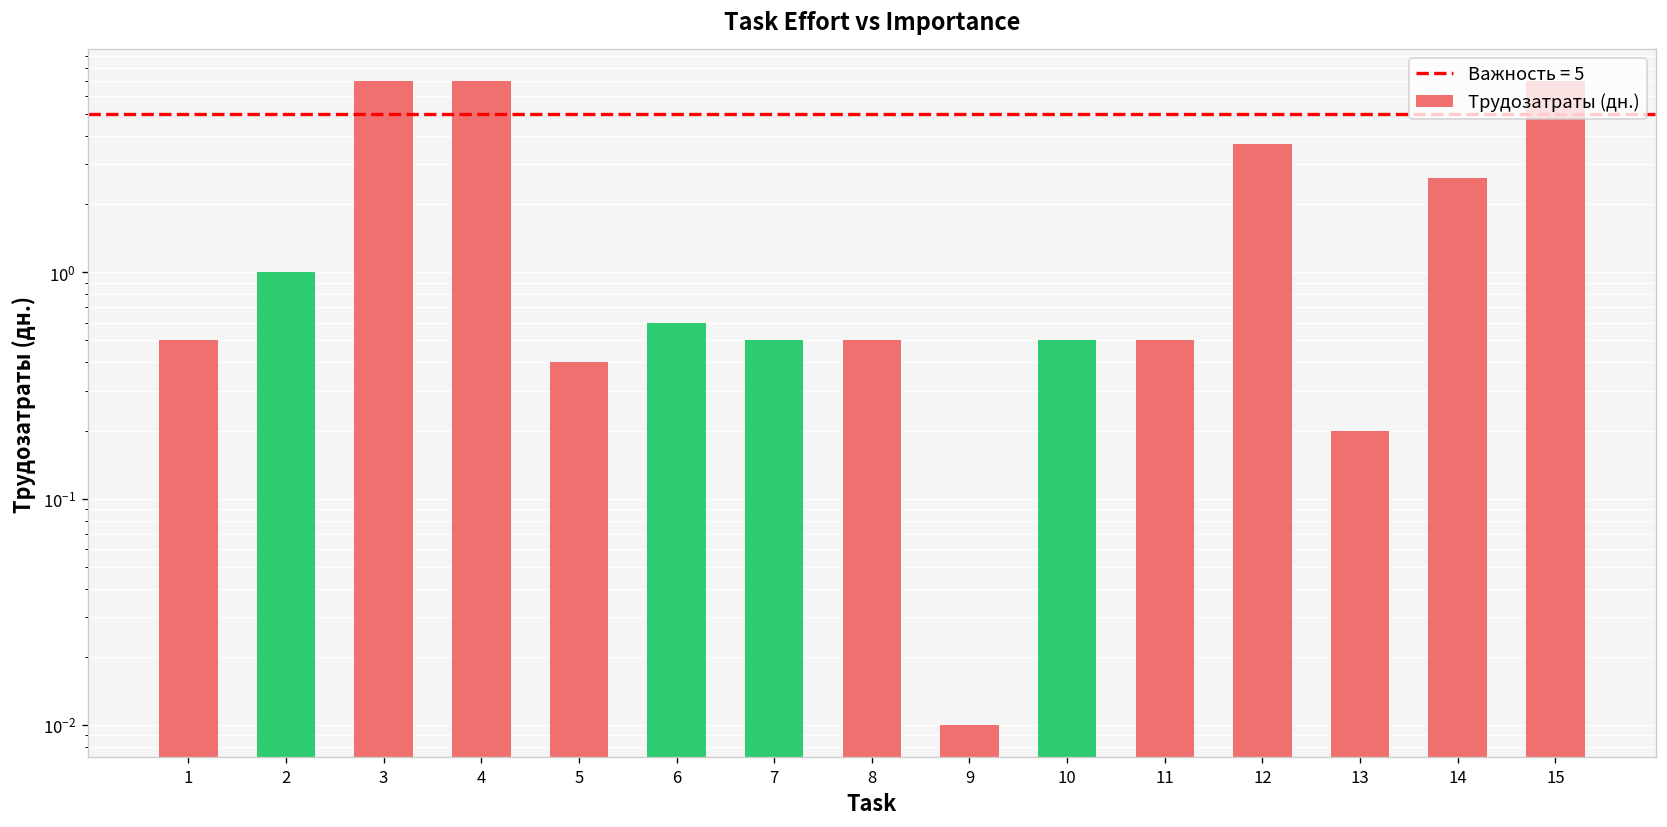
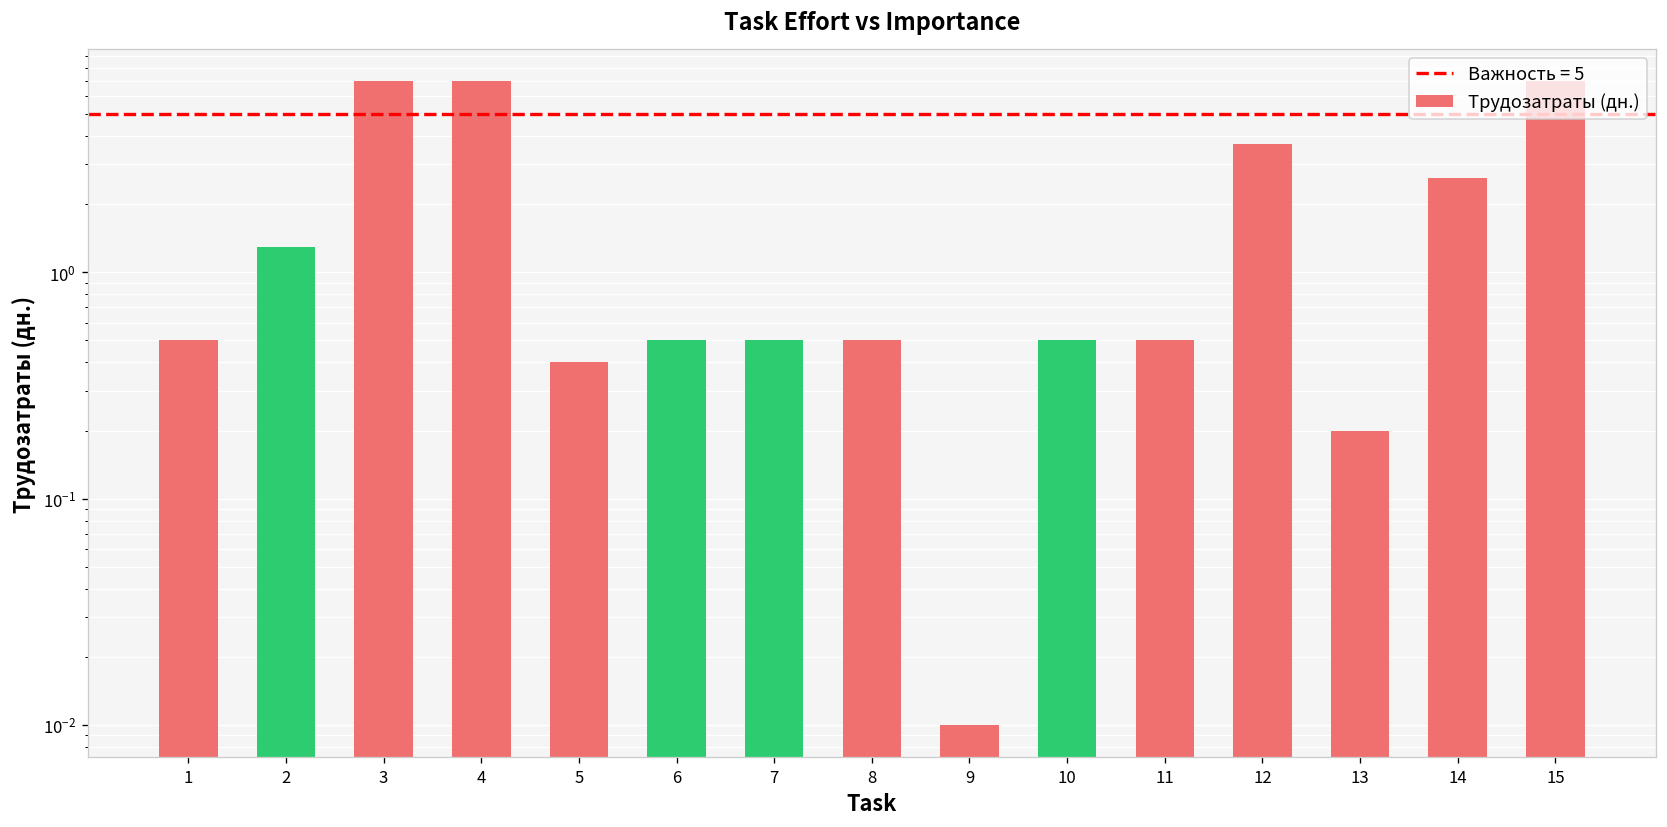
2: 1.0 -> 1.3
6: 0.6 -> 0.5
